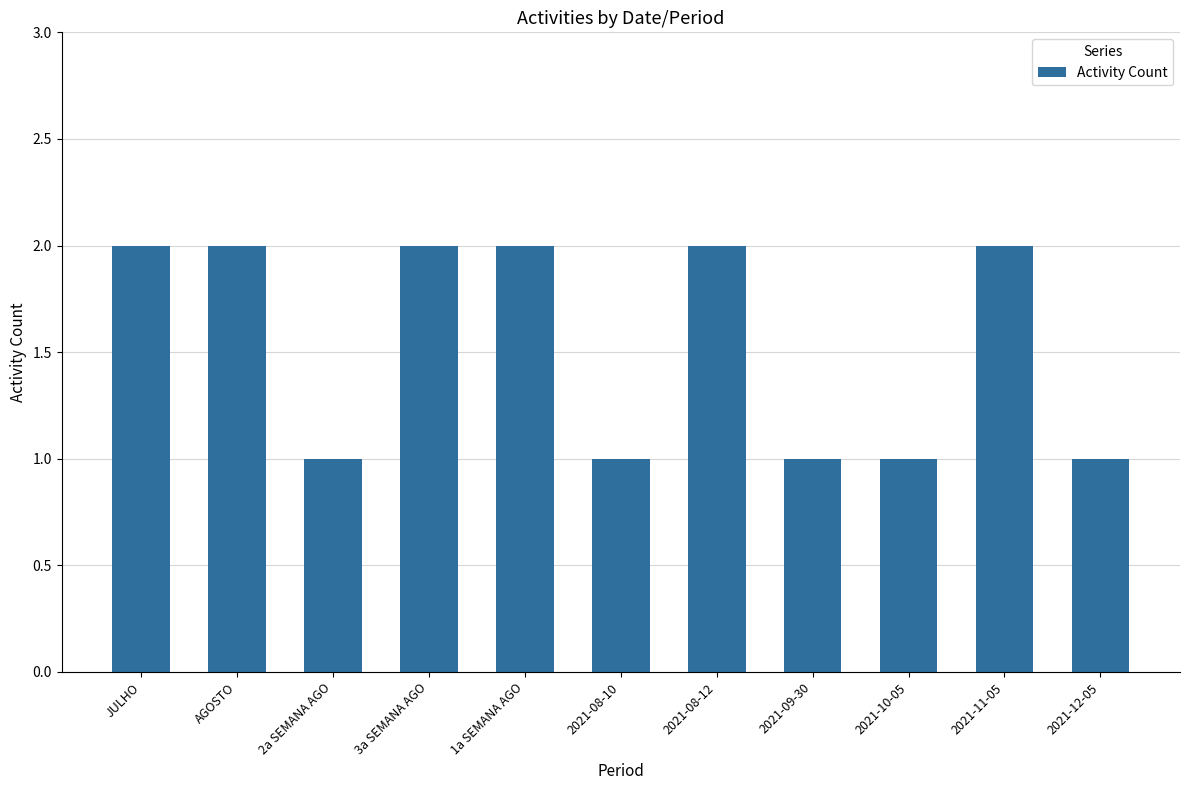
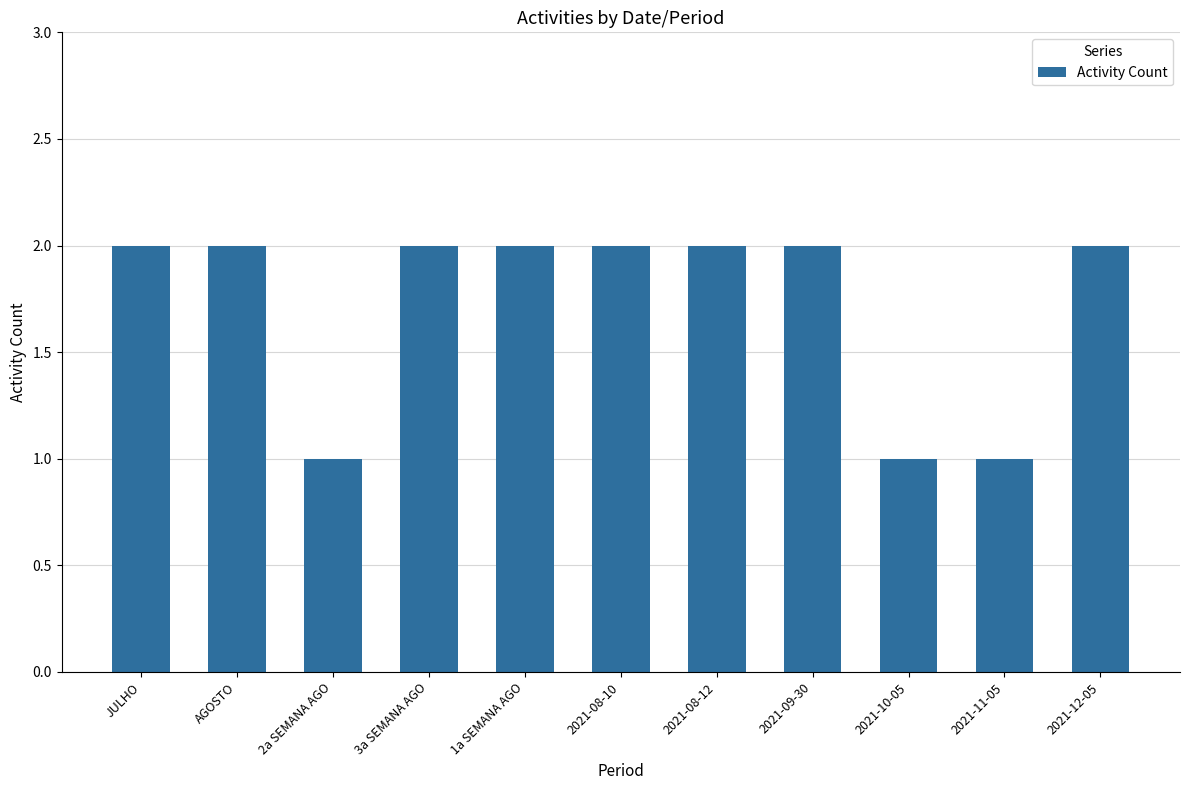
2021-08-10: 1 -> 2
2021-09-30: 1 -> 2
2021-11-05: 2 -> 1
2021-12-05: 1 -> 2
